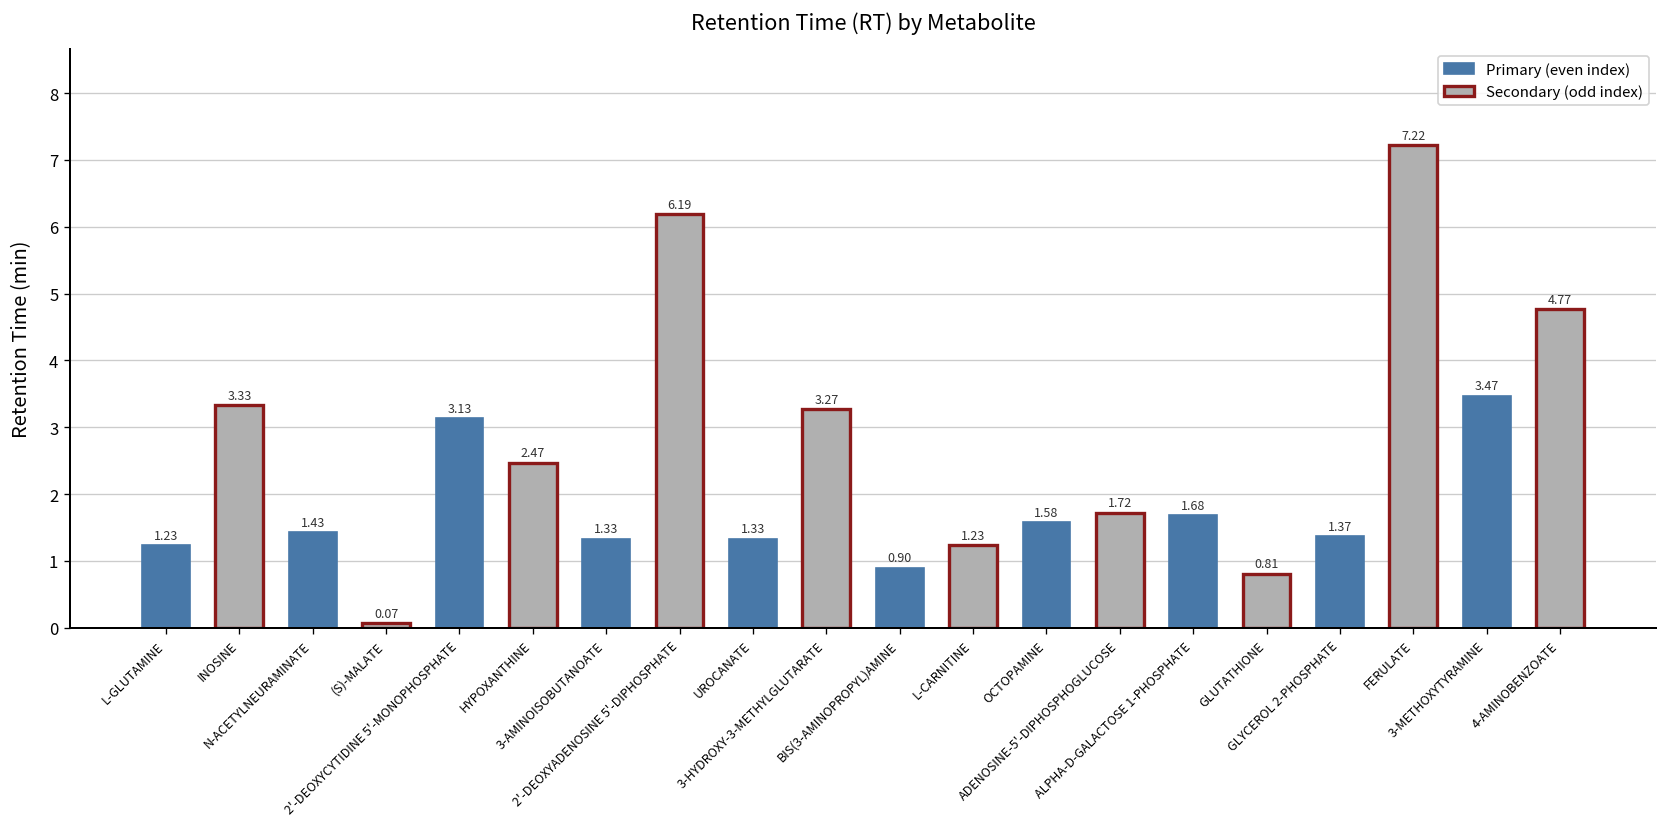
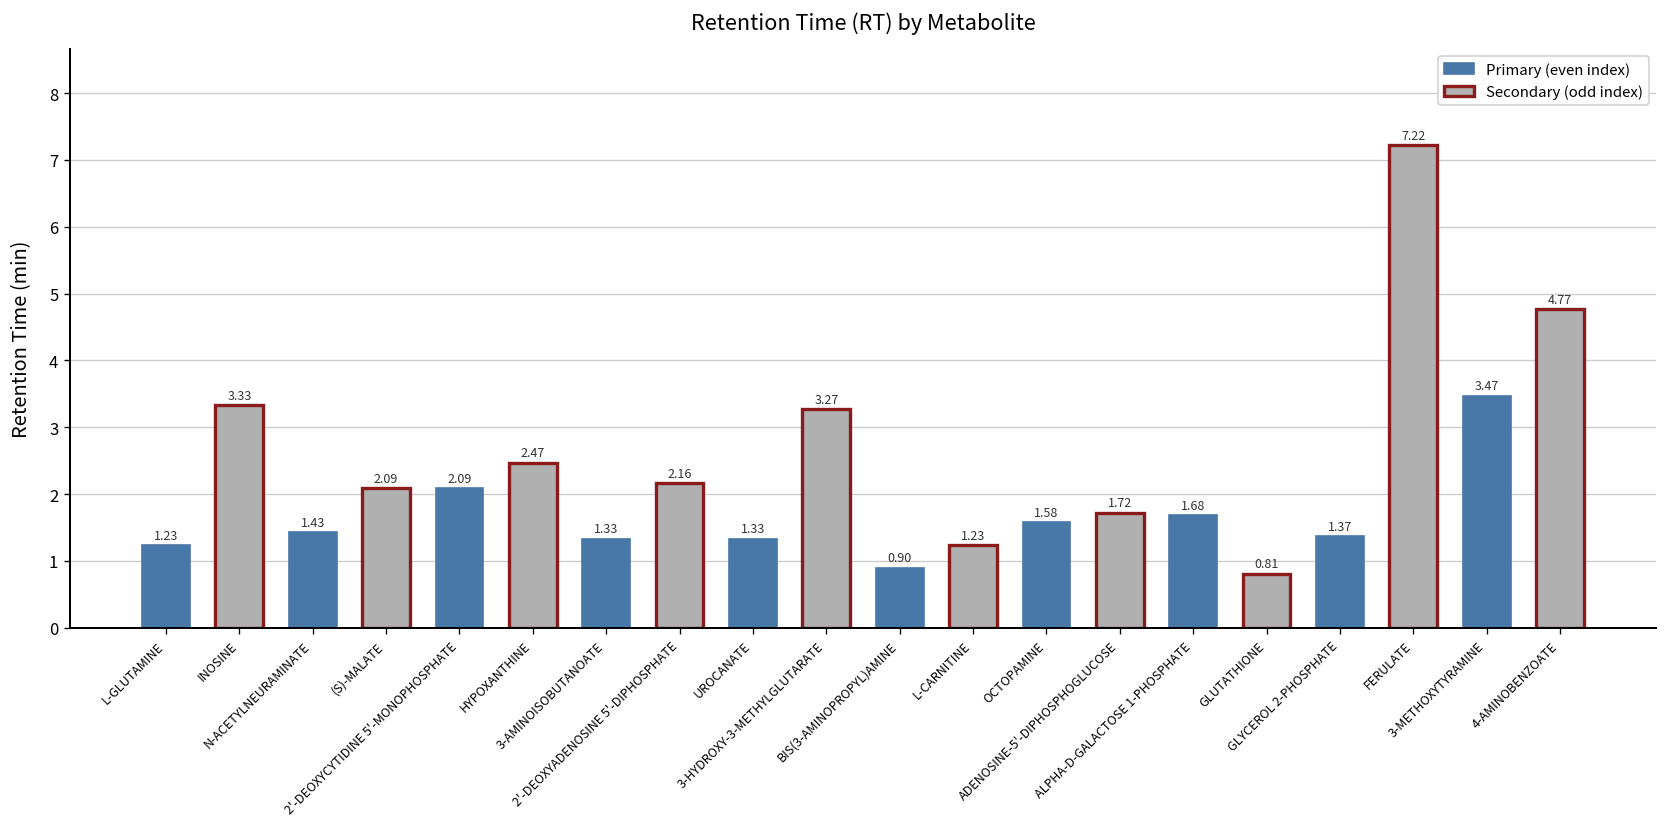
(S)-MALATE: 0.07 -> 2.09
2'-DEOXYCYTIDINE 5'-MONOPHOSPHATE: 3.13 -> 2.09
2'-DEOXYADENOSINE 5'-DIPHOSPHATE: 6.19 -> 2.16
